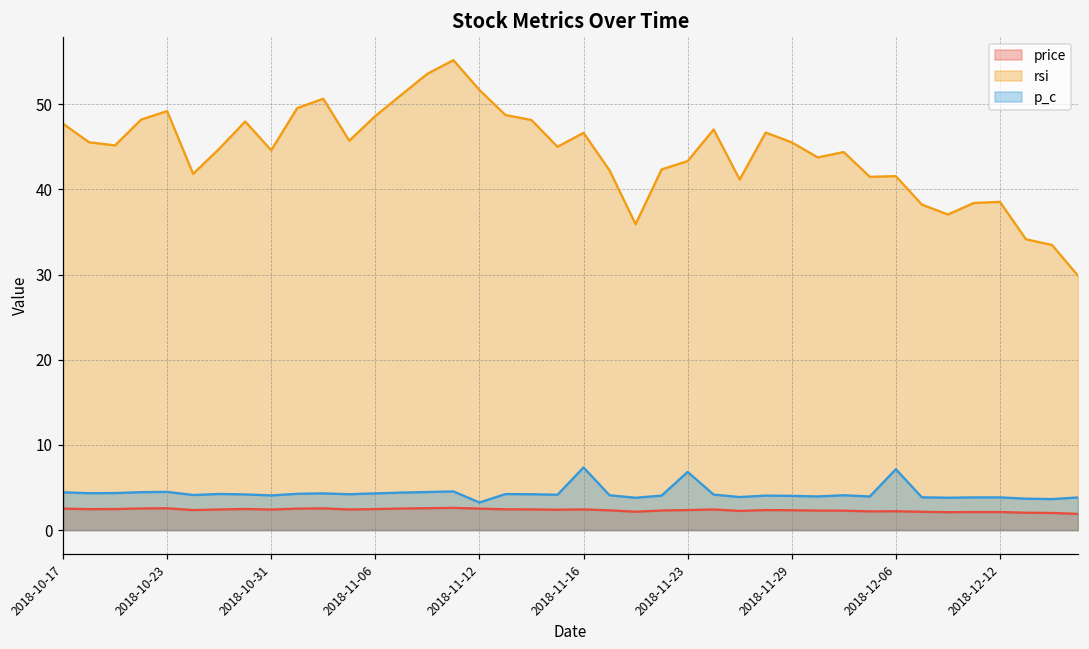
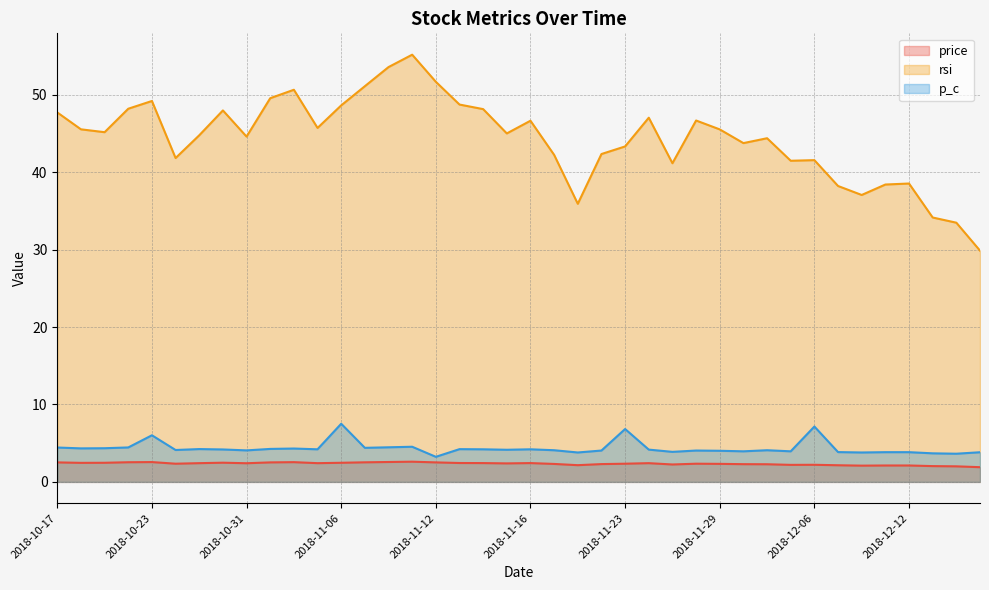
p_c, 2018-10-23: 4 -> 6
p_c, 2018-11-06: 4 -> 8
p_c, 2018-11-16: 7 -> 4
